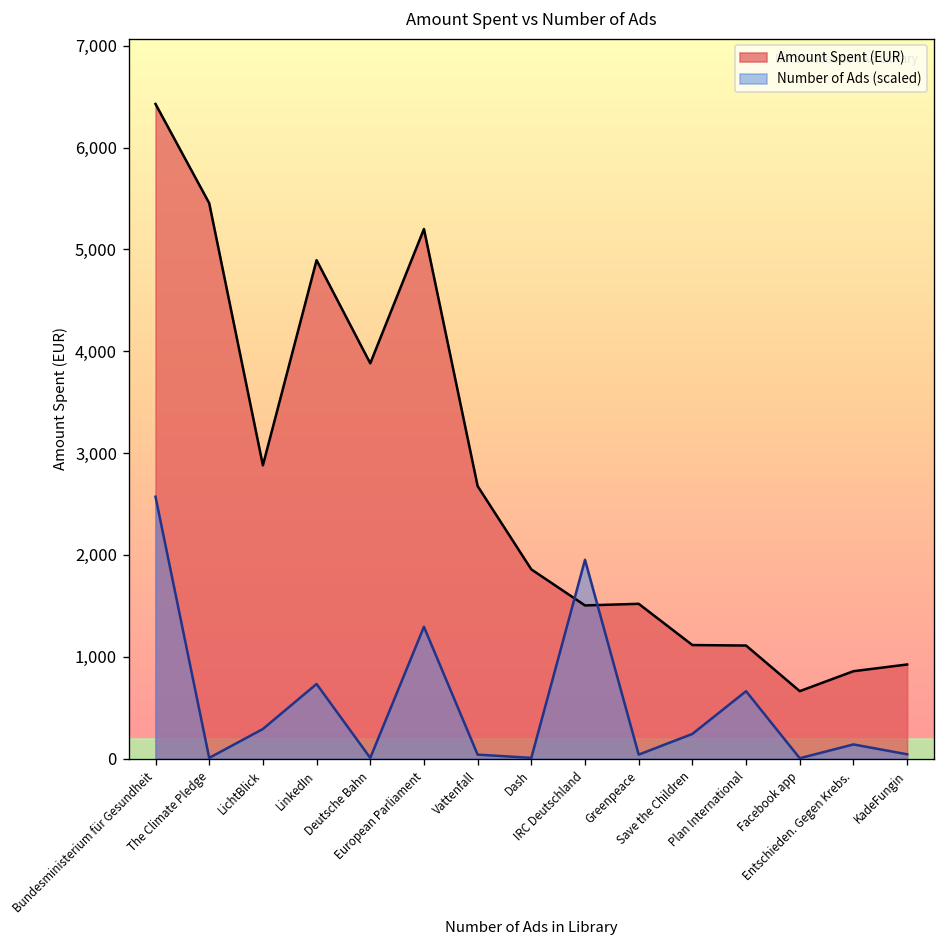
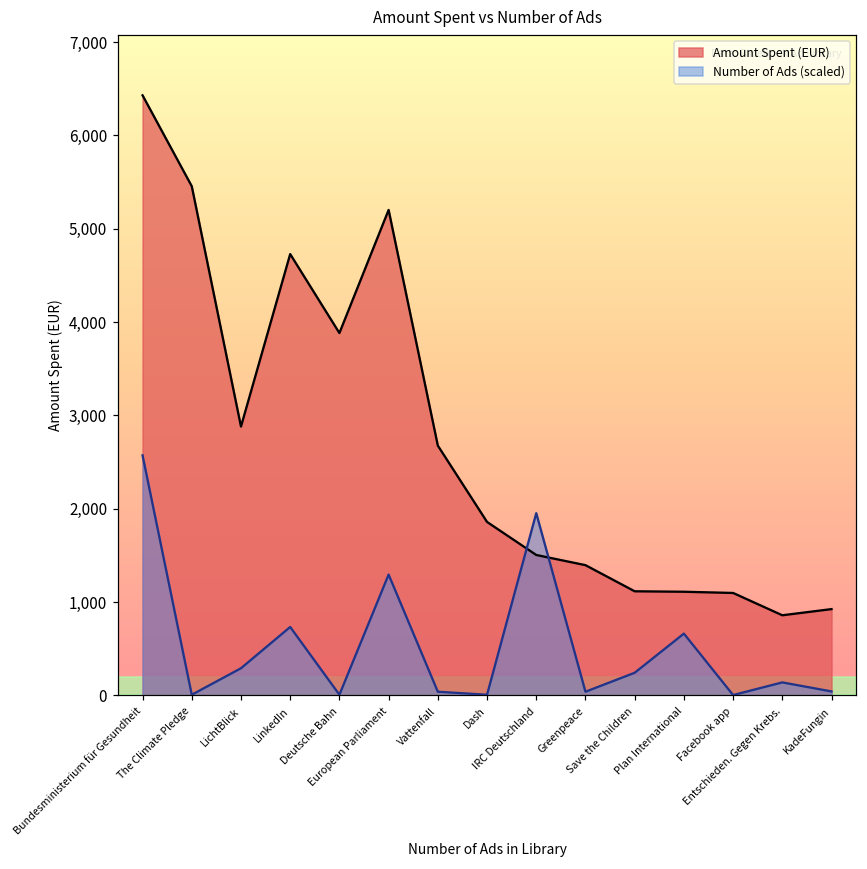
Amount Spent (EUR), LinkedIn: 4,900 -> 4,700
Amount Spent (EUR), Greenpeace: 1,500 -> 1,400
Amount Spent (EUR), Facebook app: 700 -> 1,100
